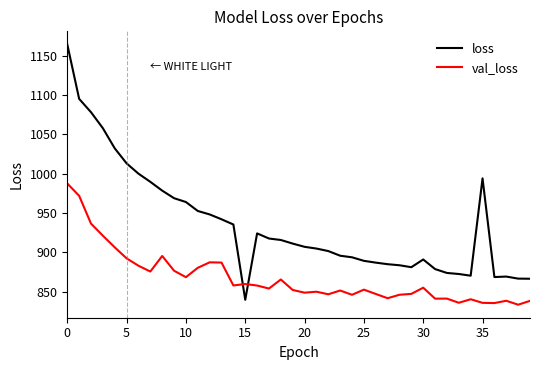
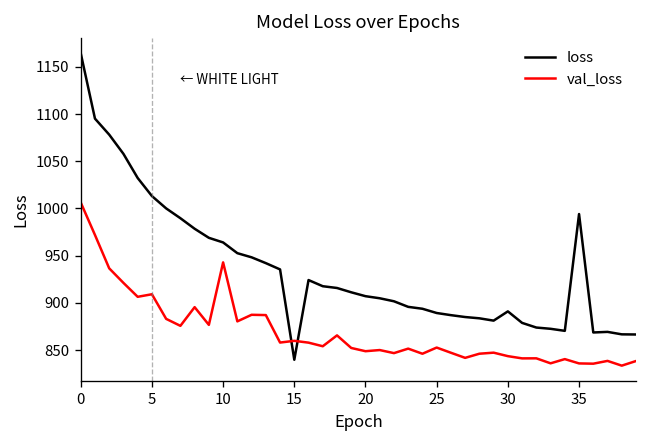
val_loss, 0: 990 -> 1010
val_loss, 5: 890 -> 910
val_loss, 10: 870 -> 940
val_loss, 30: 860 -> 840
